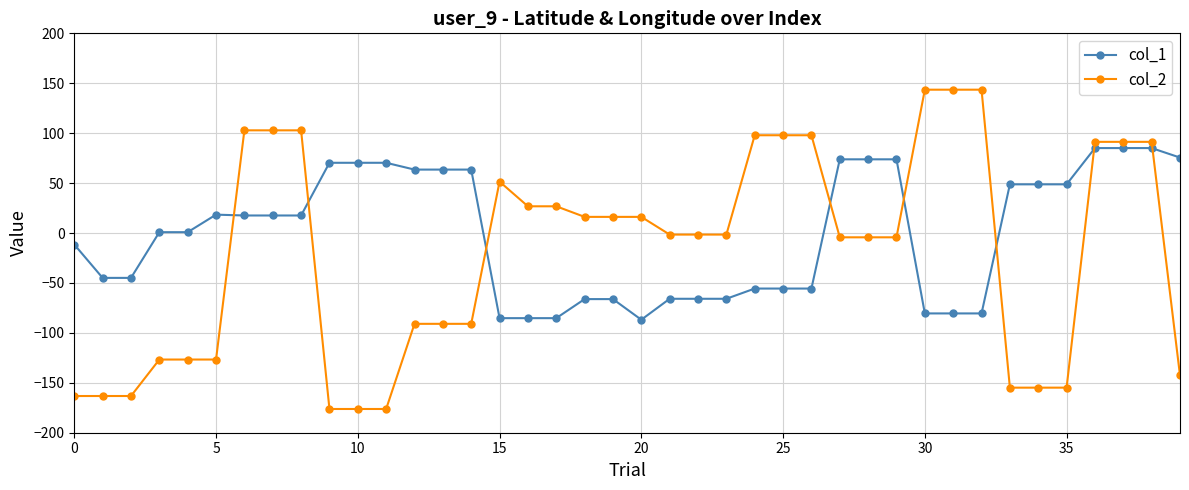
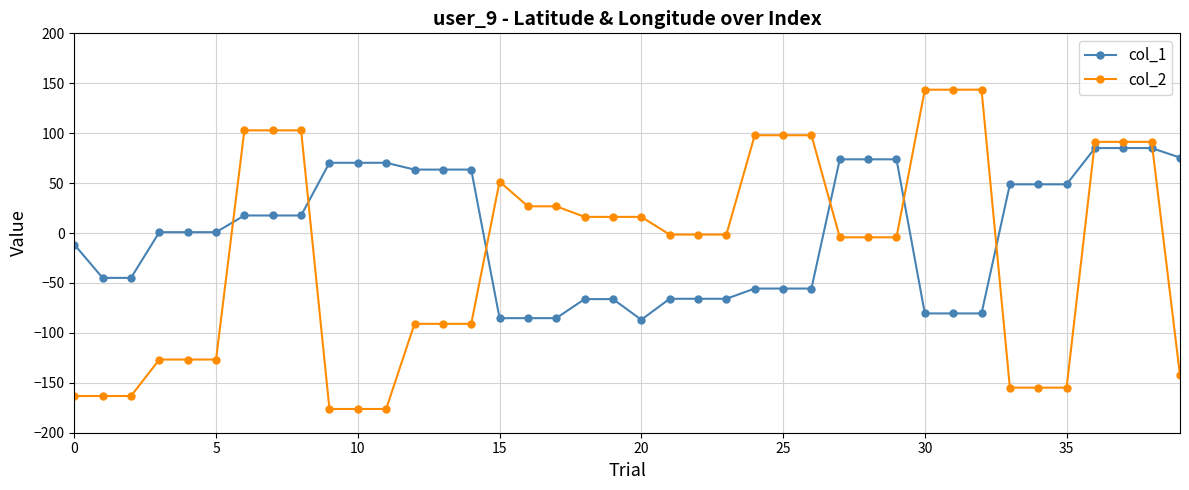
col_1, 5: 20 -> 0
